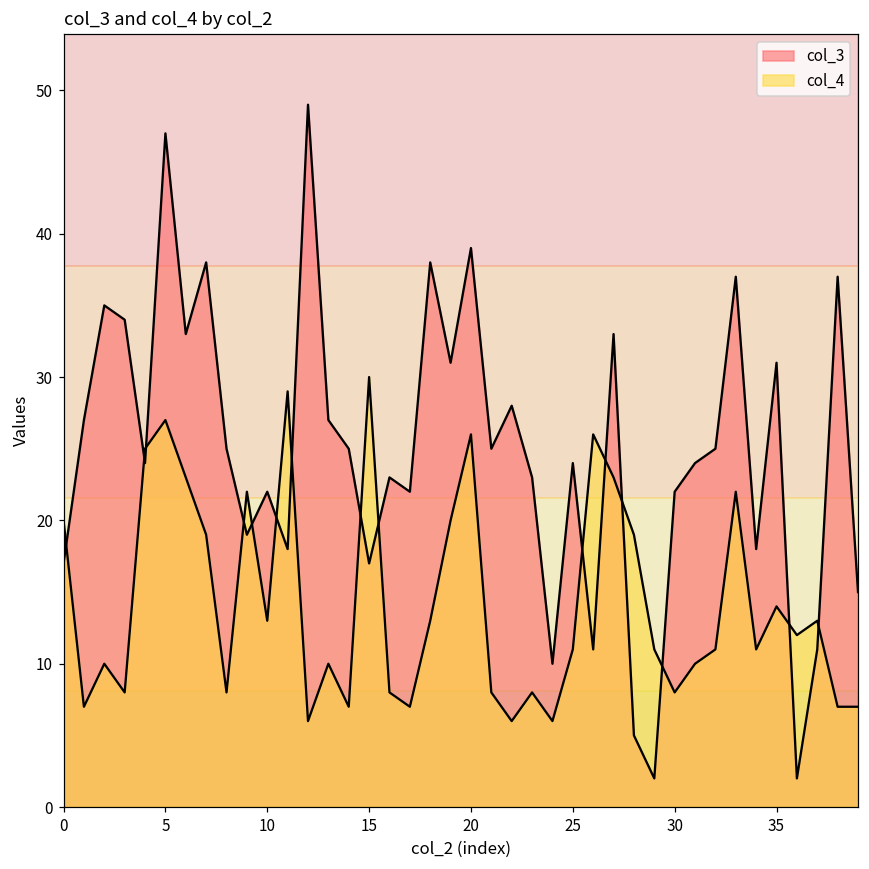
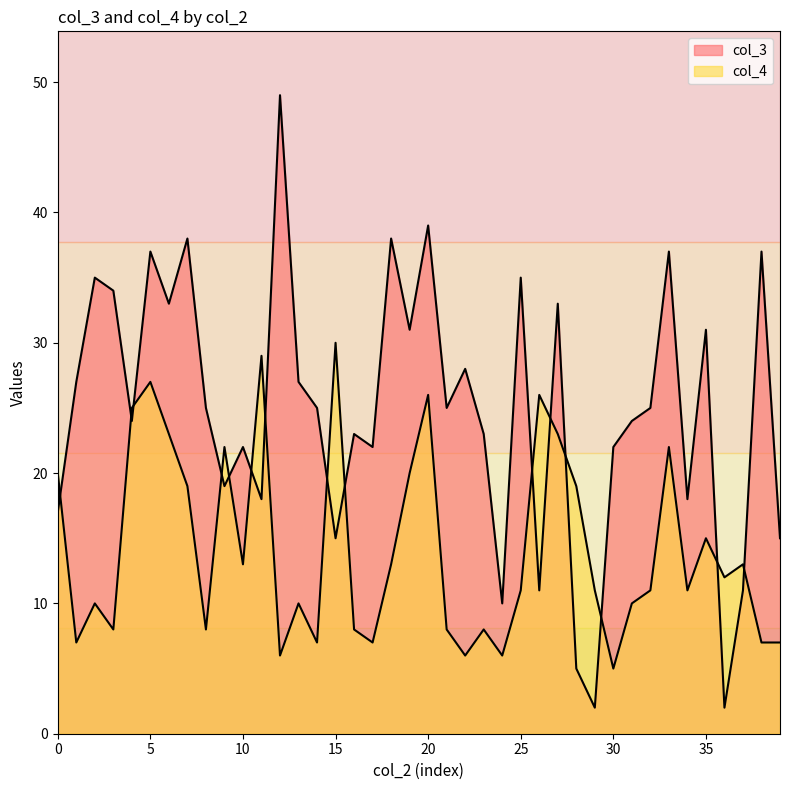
col_3, 5: 47 -> 37
col_3, 15: 17 -> 15
col_3, 25: 24 -> 35
col_4, 30: 8 -> 5
col_4, 35: 14 -> 15
